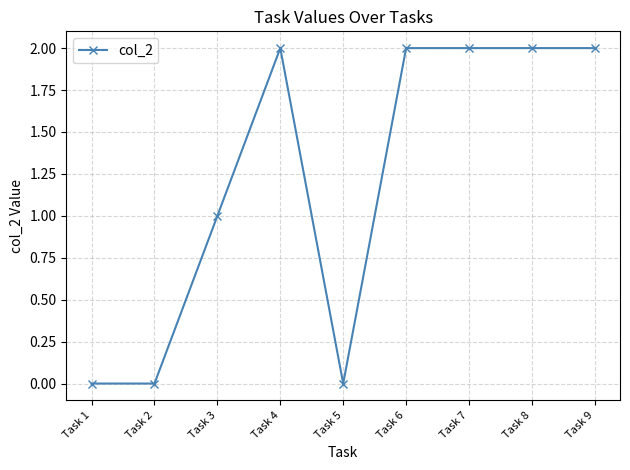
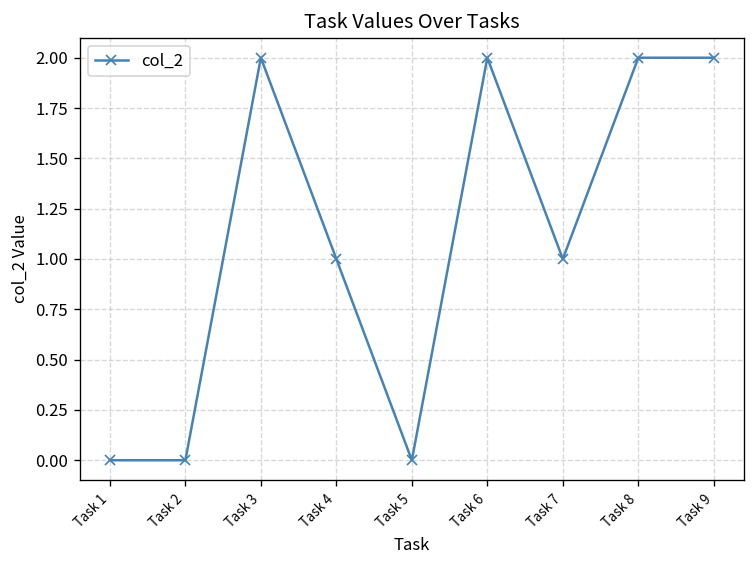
Task 3: 1 -> 2
Task 4: 2 -> 1
Task 7: 2 -> 1
